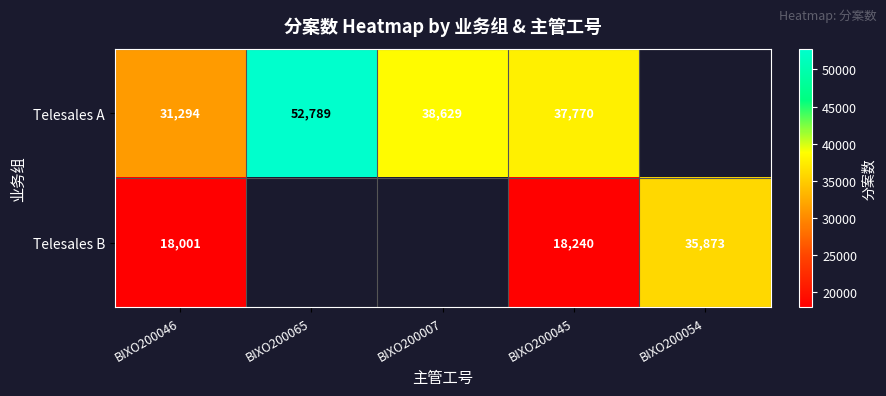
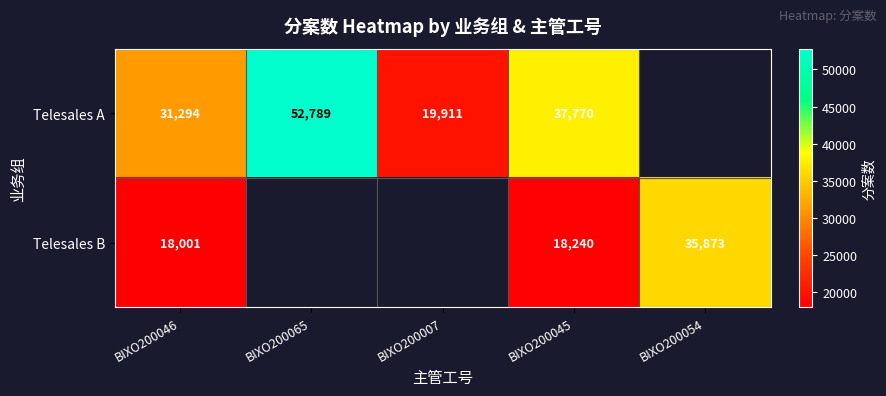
Telesales A, BIXO200007: 38,629 -> 19,911
